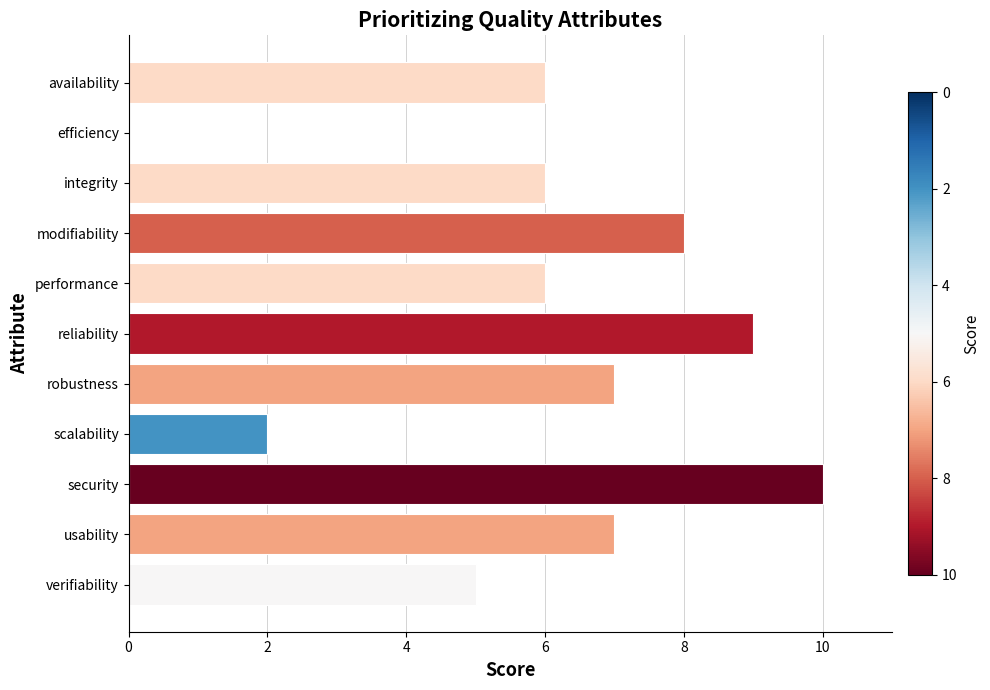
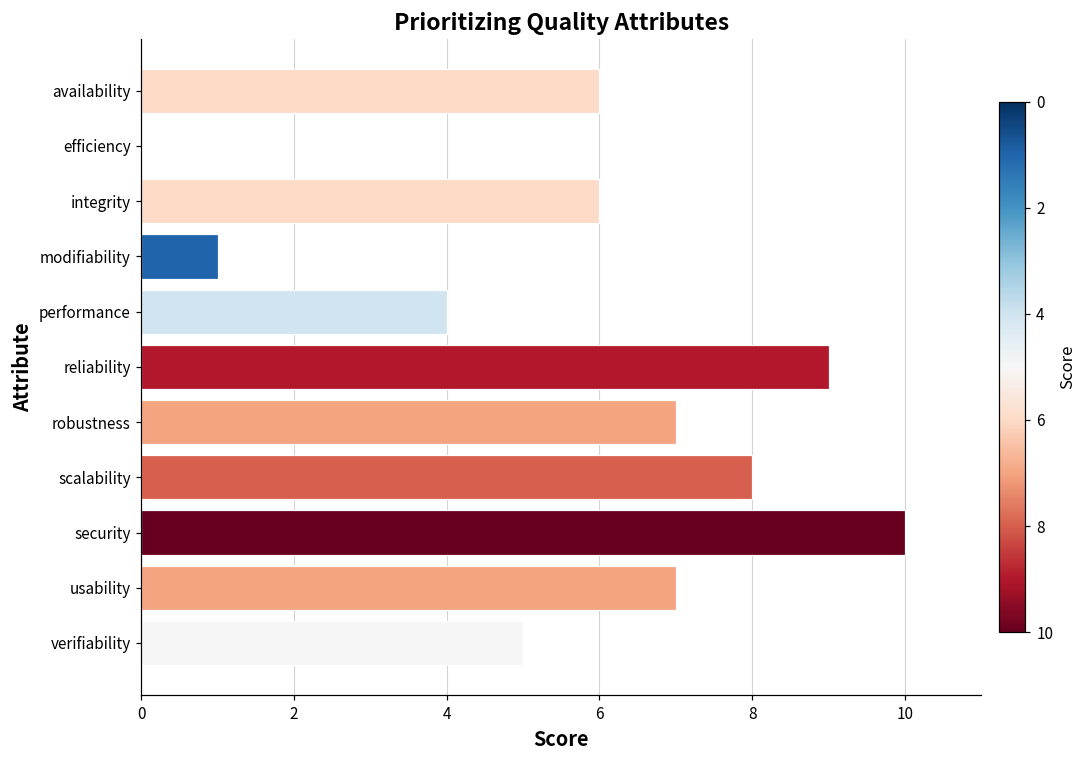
modifiability: 8 -> 1
performance: 6 -> 4
scalability: 2 -> 8
